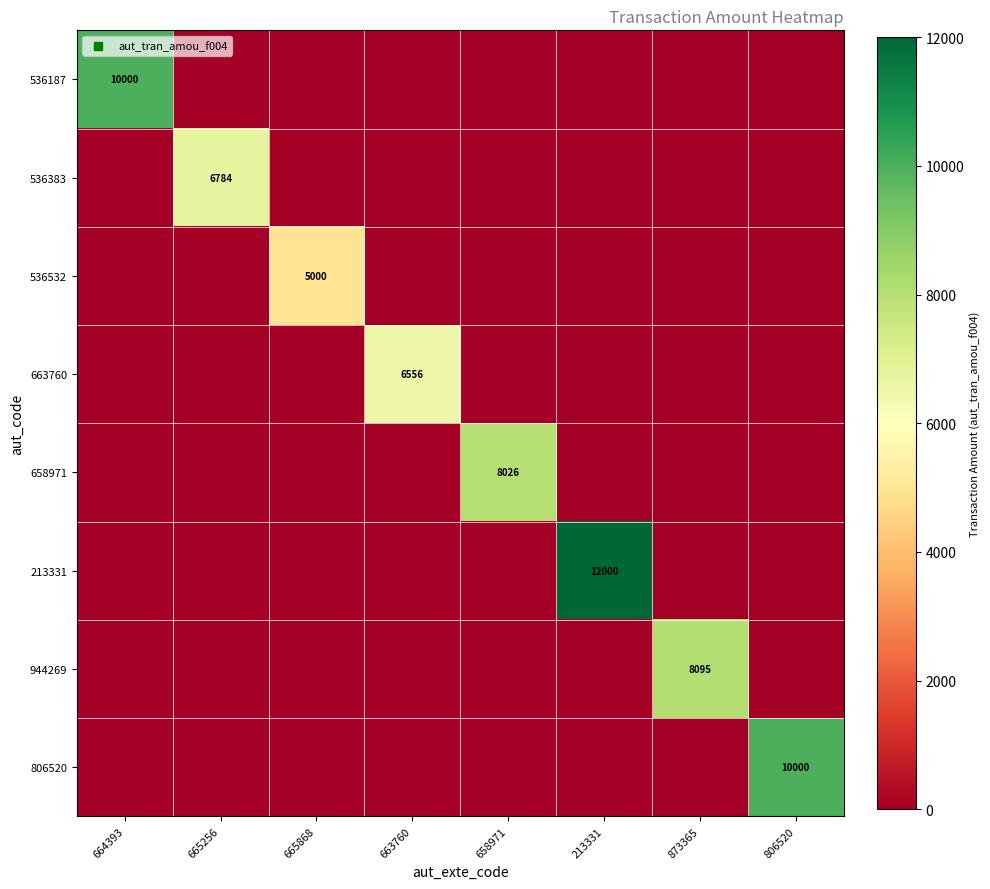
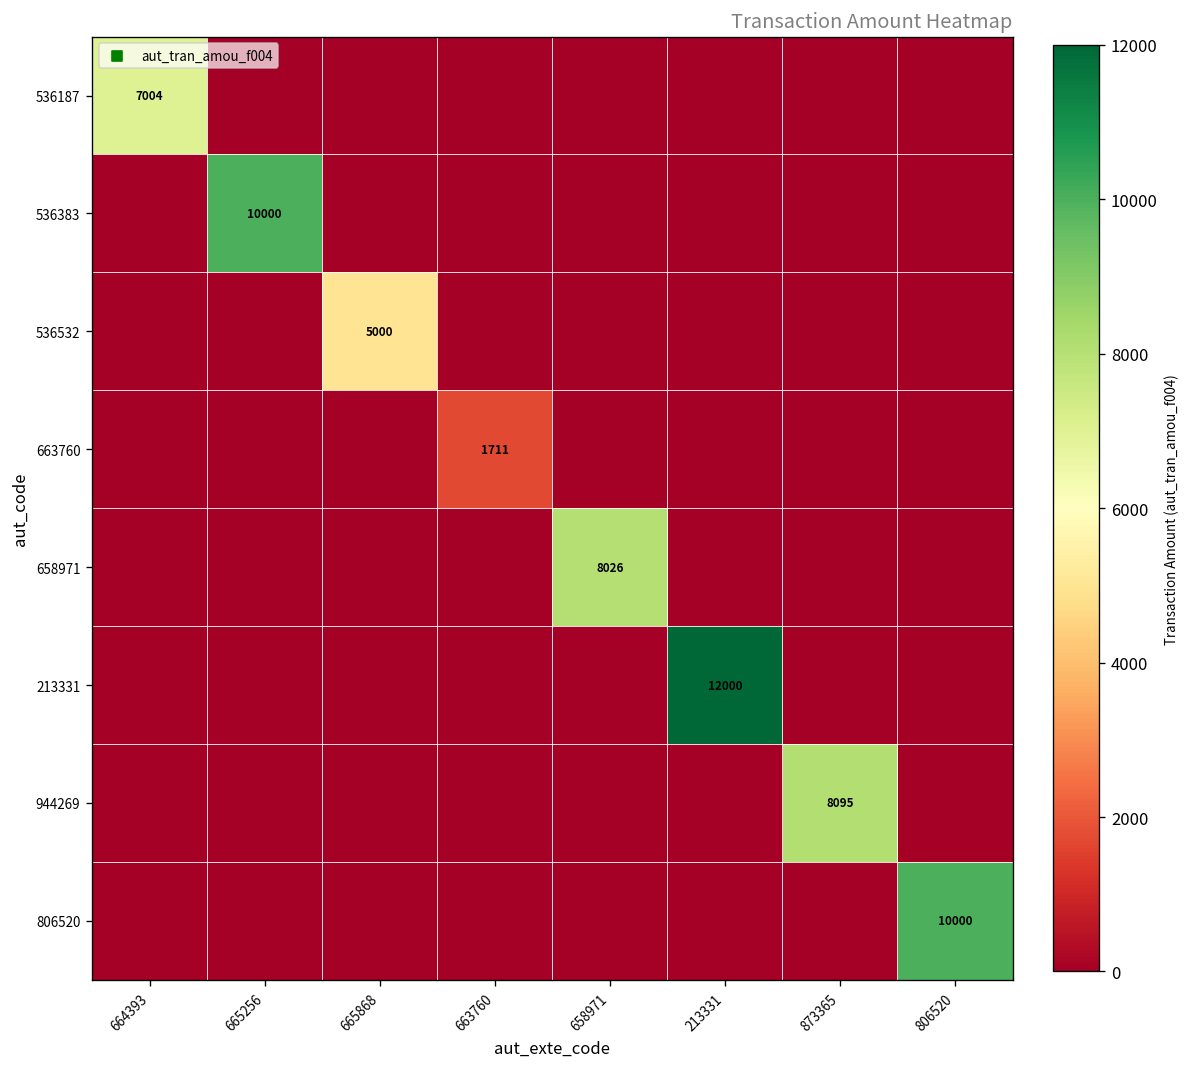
536187, 664393: 10000 -> 7004
536383, 665256: 6784 -> 10000
663760, 663760: 6556 -> 1711
